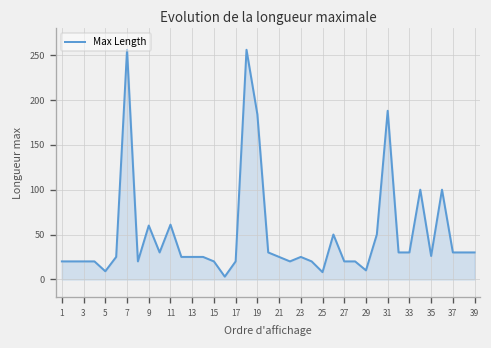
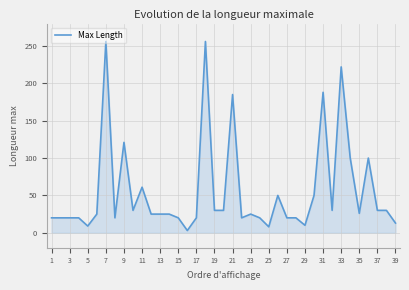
9: 60 -> 120
19: 180 -> 30
21: 30 -> 190
33: 30 -> 220
39: 30 -> 10
